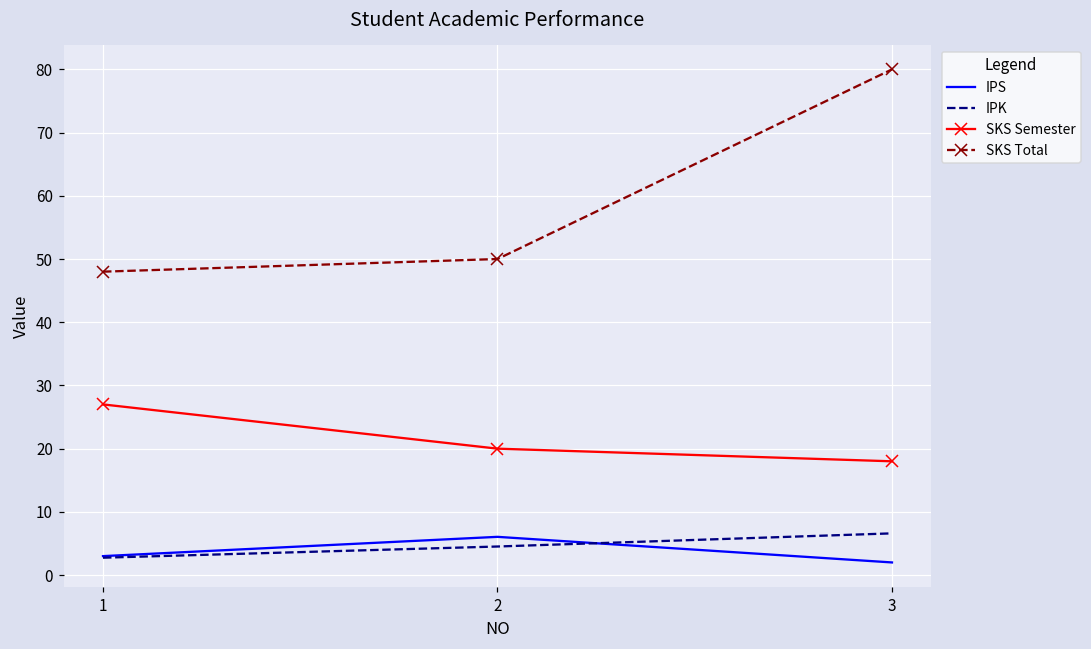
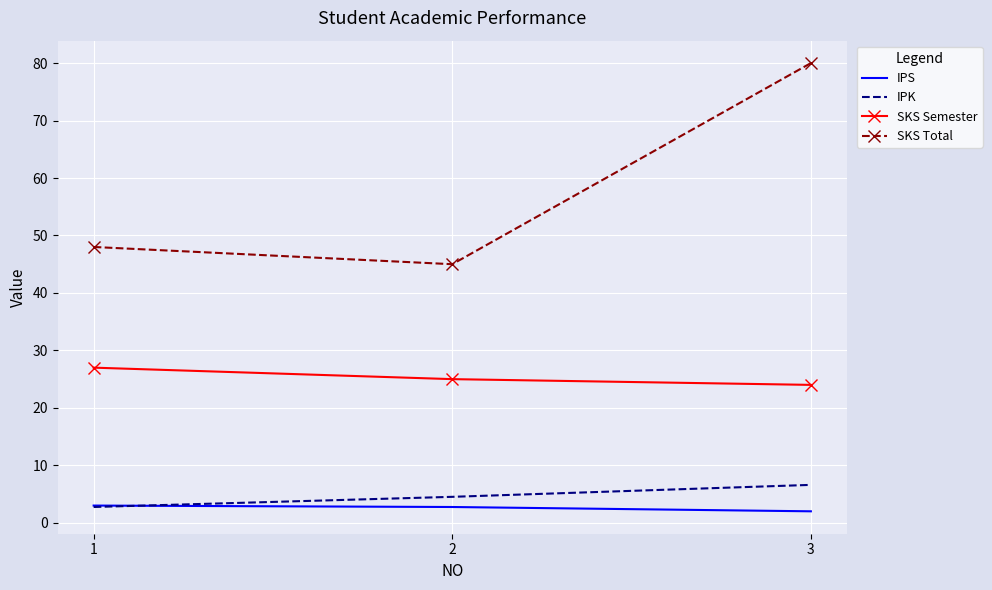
IPS, 2: 6 -> 3
SKS Semester, 2: 20 -> 25
SKS Total, 2: 50 -> 45
SKS Semester, 3: 18 -> 24
